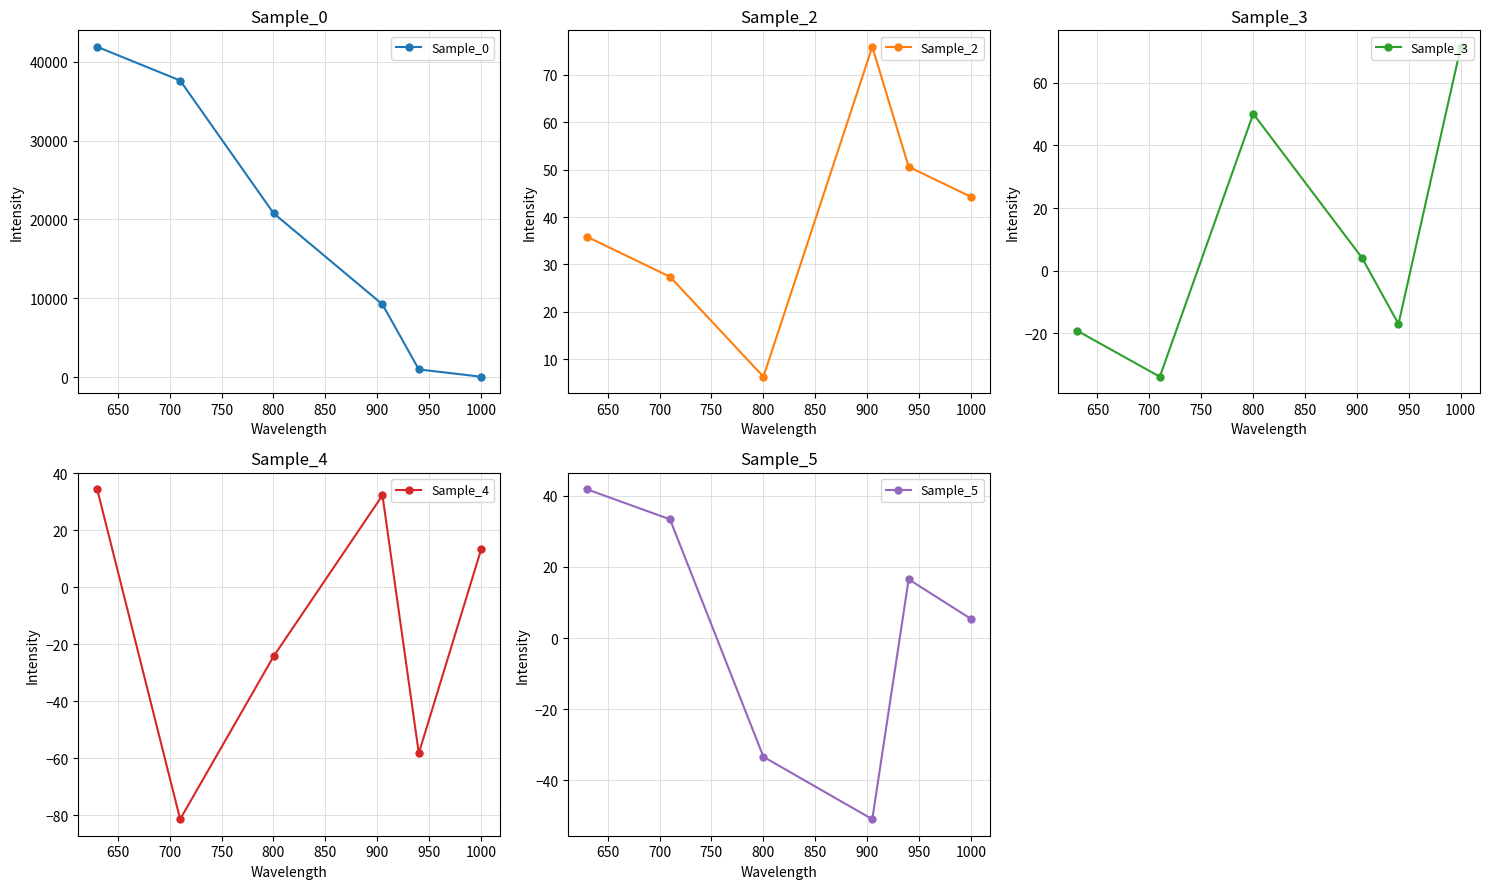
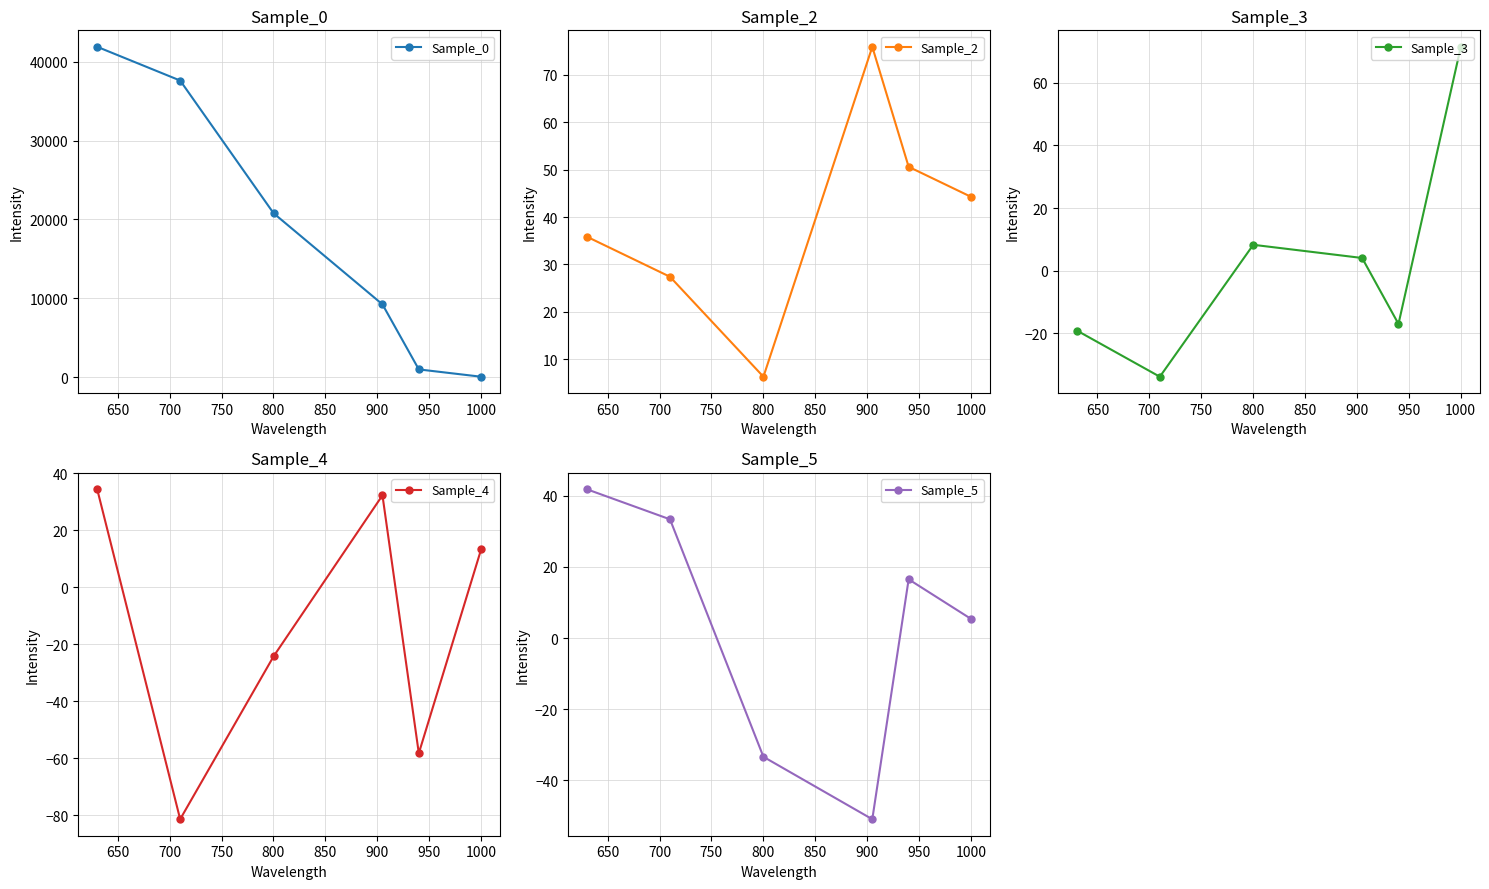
Sample_3, 800: 50 -> 8
